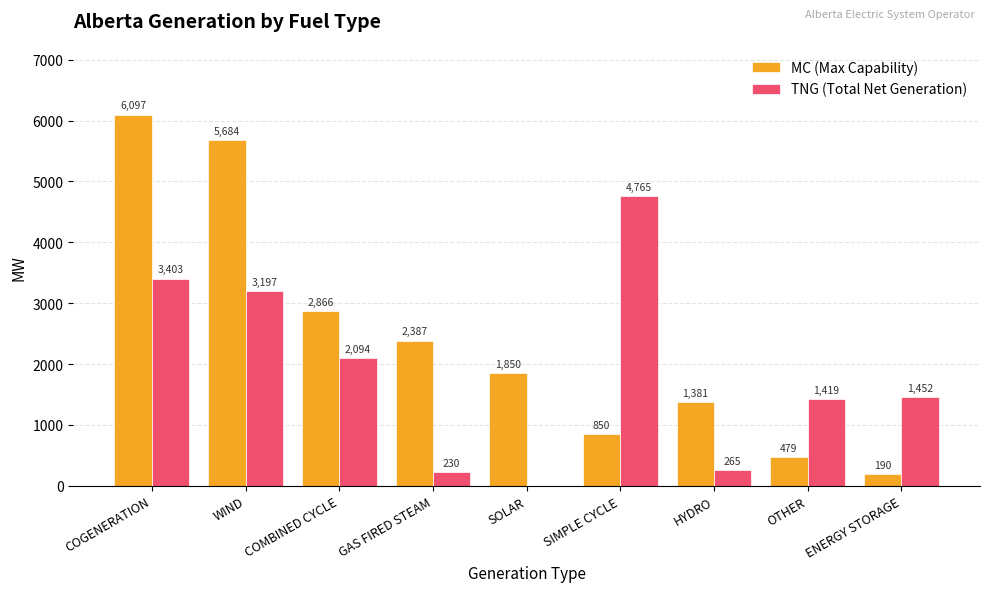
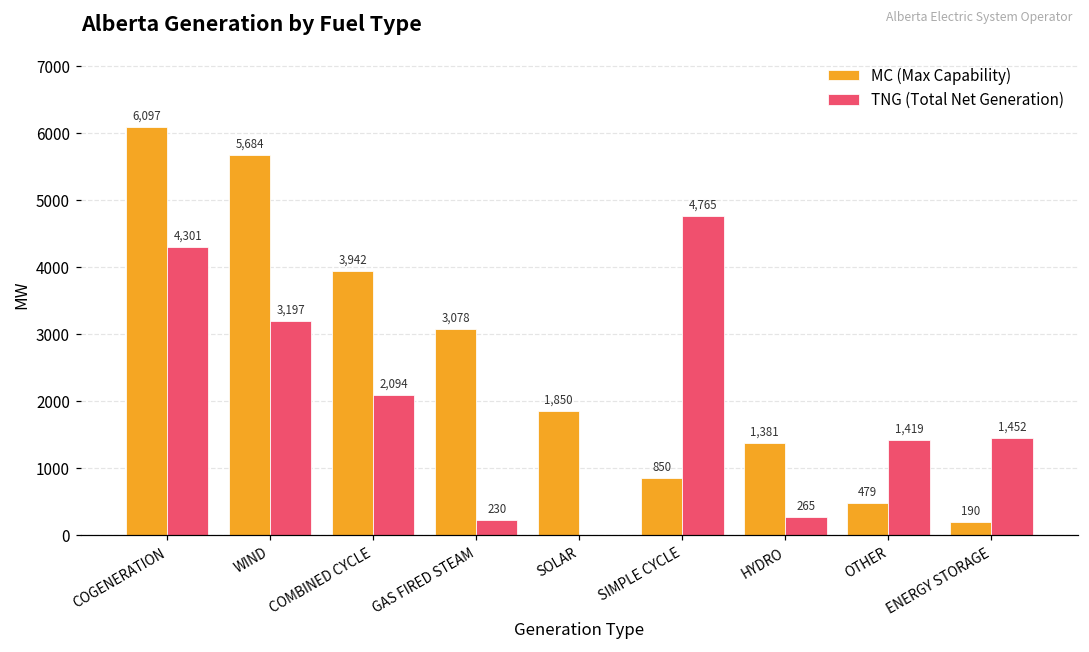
TNG (Total Net Generation), COGENERATION: 3,403 -> 4,301
MC (Max Capability), COMBINED CYCLE: 2,866 -> 3,942
MC (Max Capability), GAS FIRED STEAM: 2,387 -> 3,078
